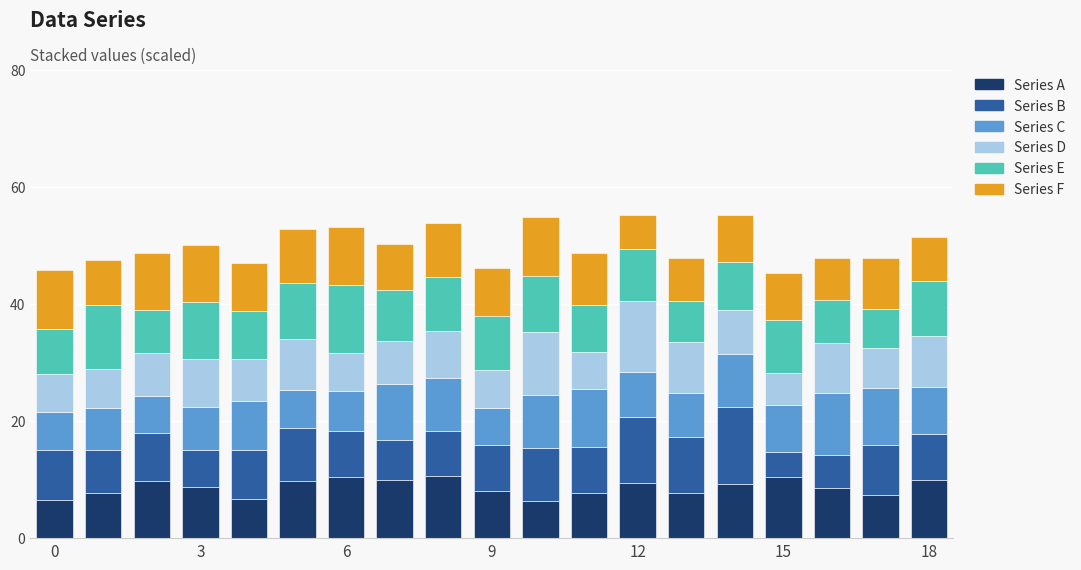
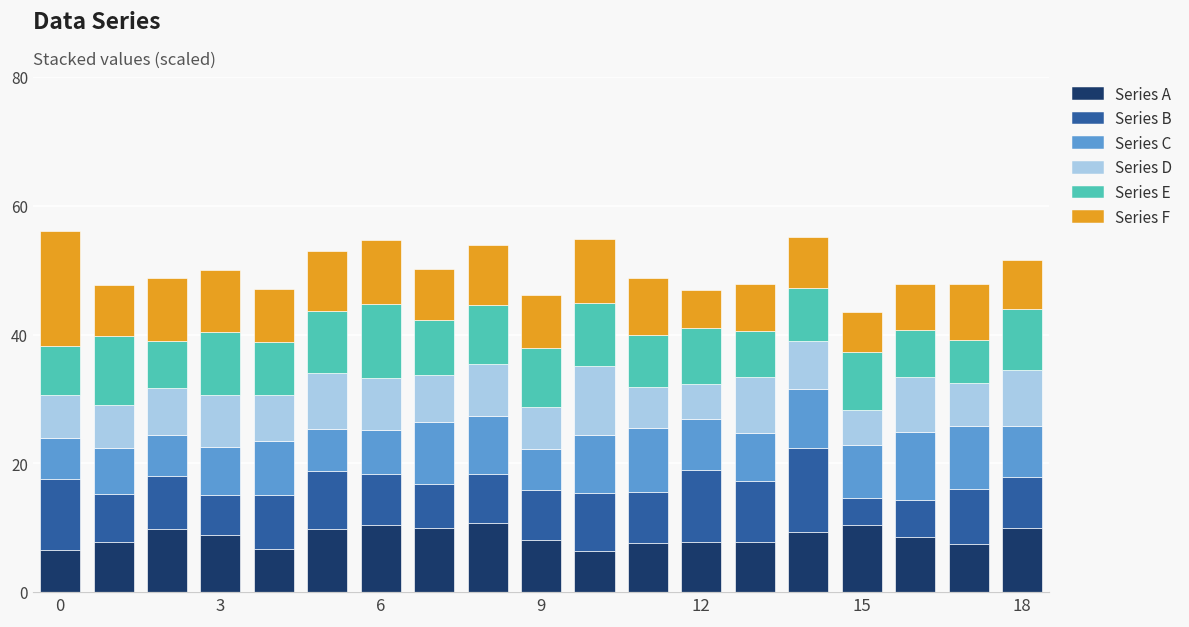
Series B, 0: 9 -> 11
Series F, 0: 10 -> 18
Series D, 6: 7 -> 8
Series A, 12: 9 -> 8
Series D, 12: 12 -> 5
Series F, 15: 8 -> 6
